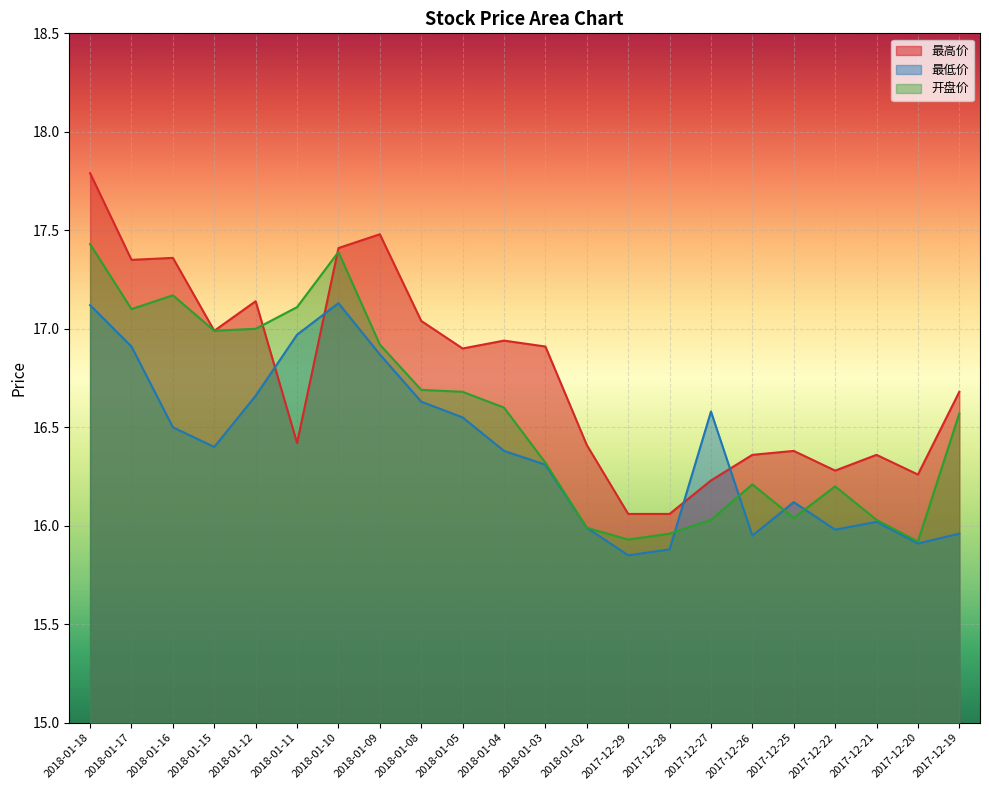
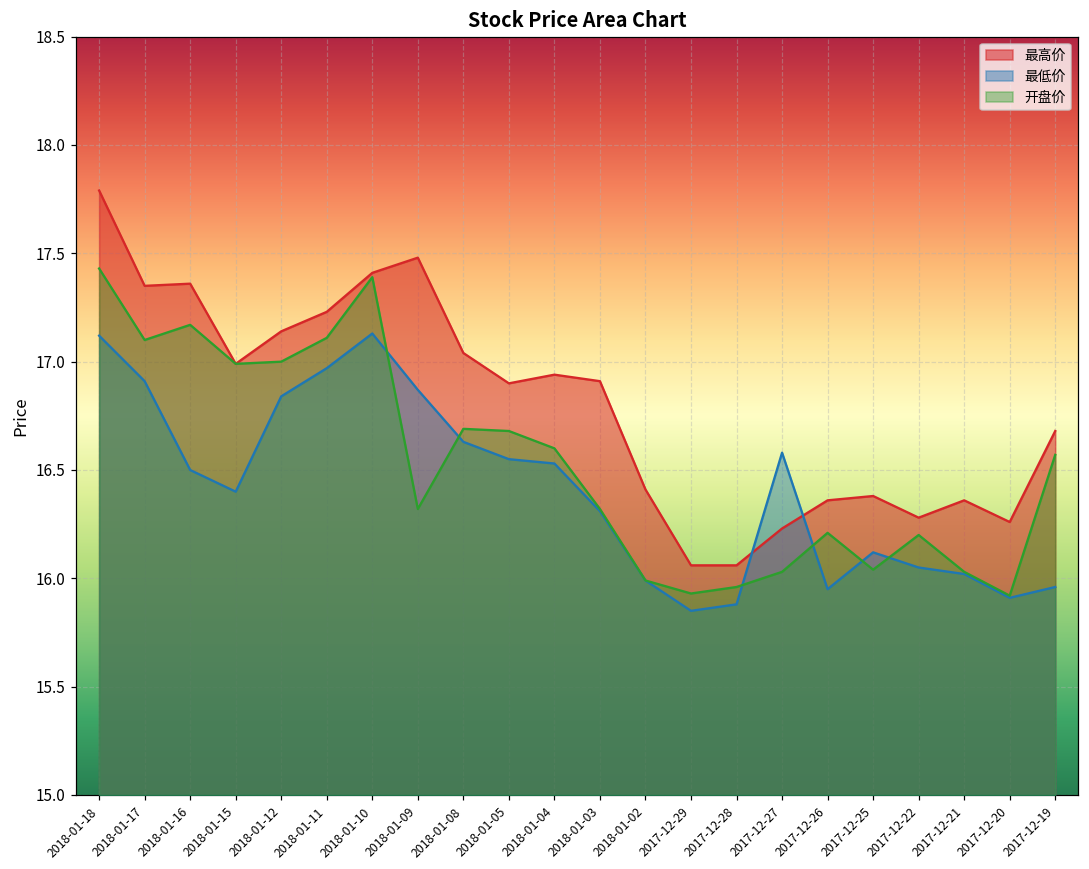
最低价, 2018-01-12: 16.66 -> 16.84
最高价, 2018-01-11: 16.42 -> 17.23
开盘价, 2018-01-09: 16.92 -> 16.32
最低价, 2018-01-04: 16.38 -> 16.53
最低价, 2017-12-22: 15.98 -> 16.05
